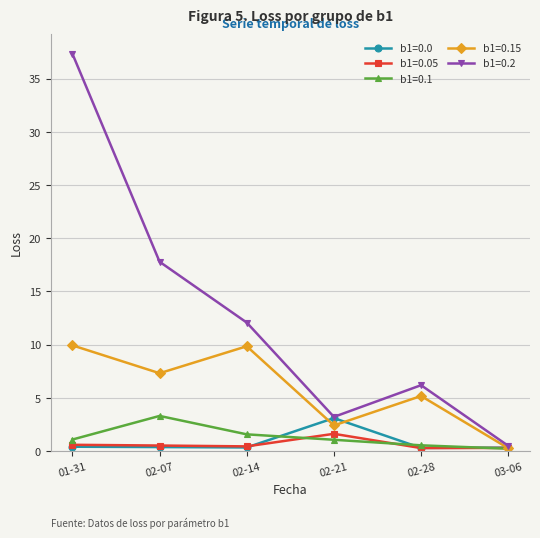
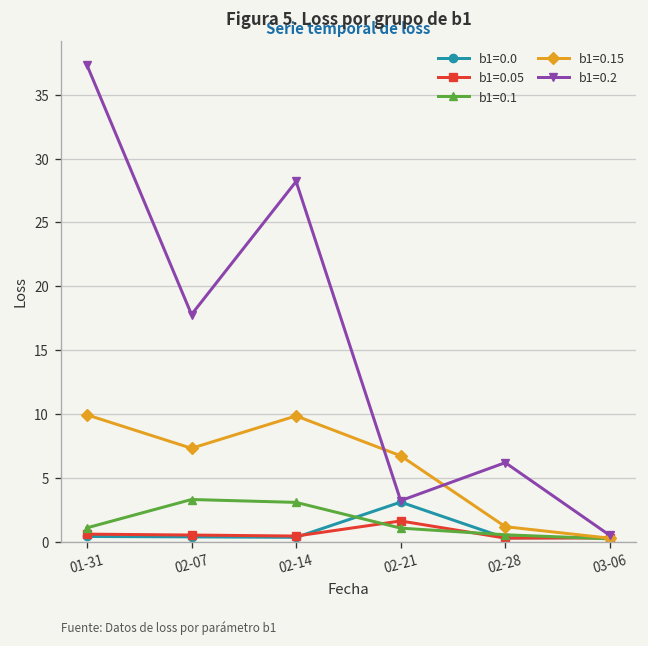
b1=0.1, 02-14: 1.6 -> 3.1
b1=0.2, 02-14: 12.1 -> 28.2
b1=0.15, 02-21: 2.4 -> 6.7
b1=0.15, 02-28: 5.2 -> 1.2
